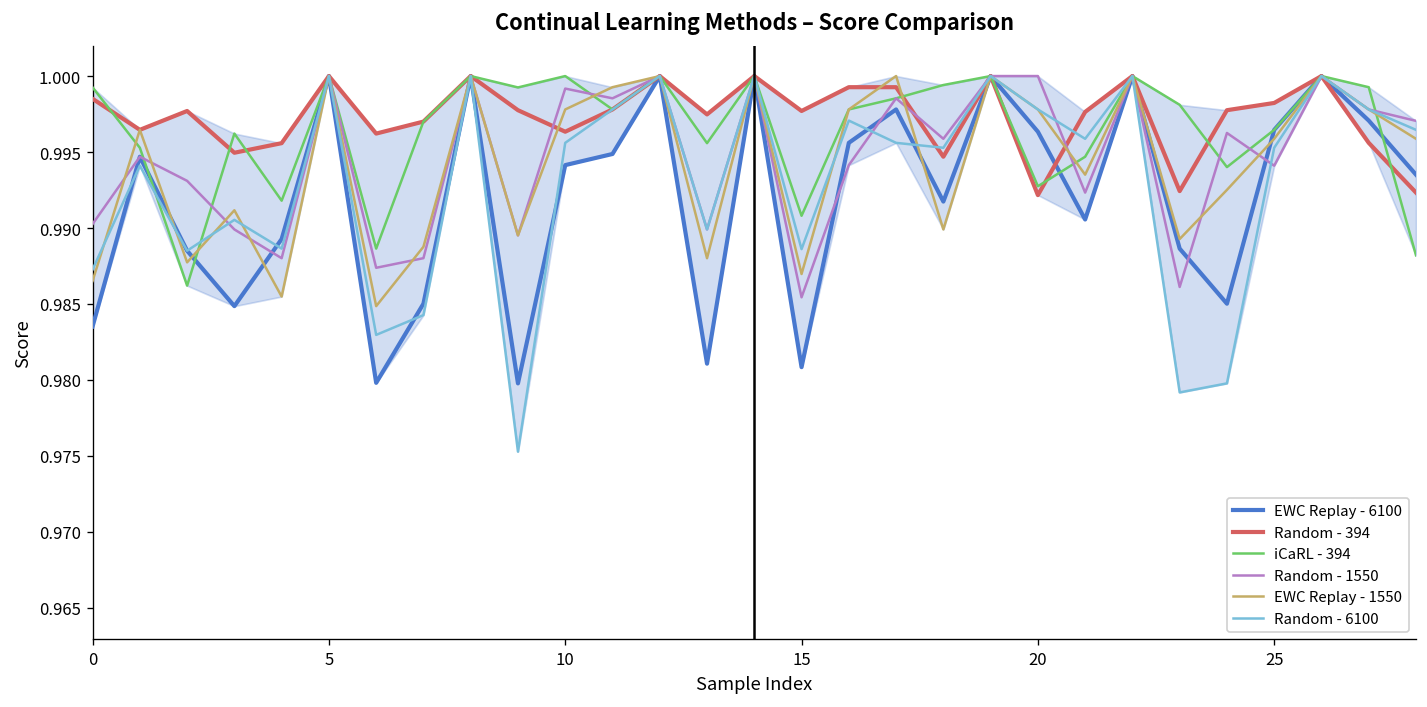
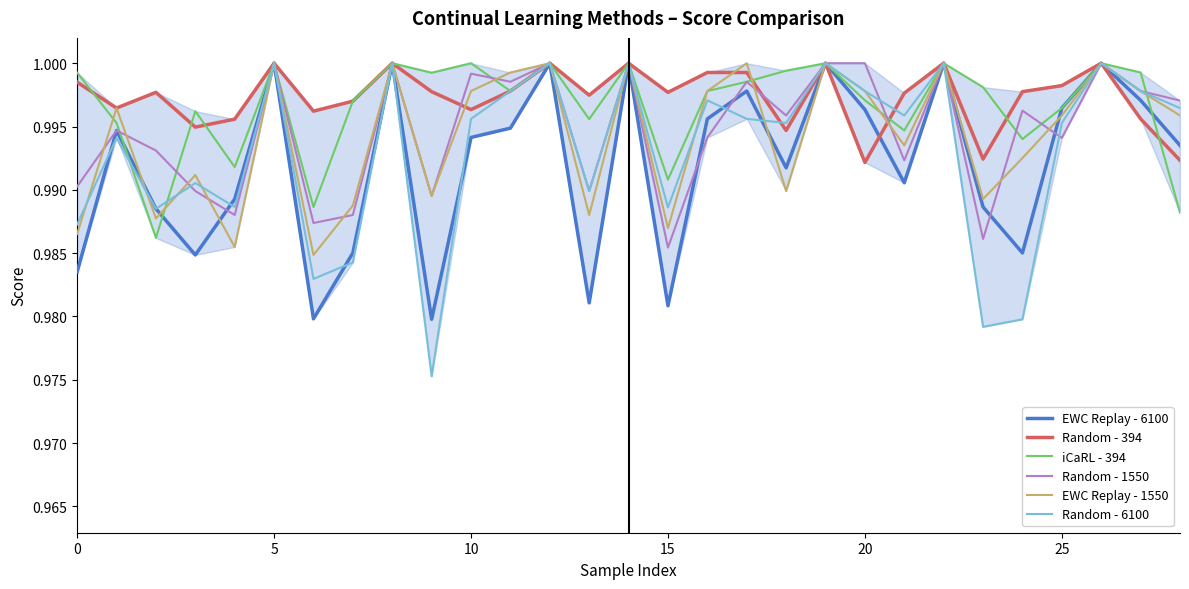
iCaRL - 394, 20: 0.9927 -> 0.9971
